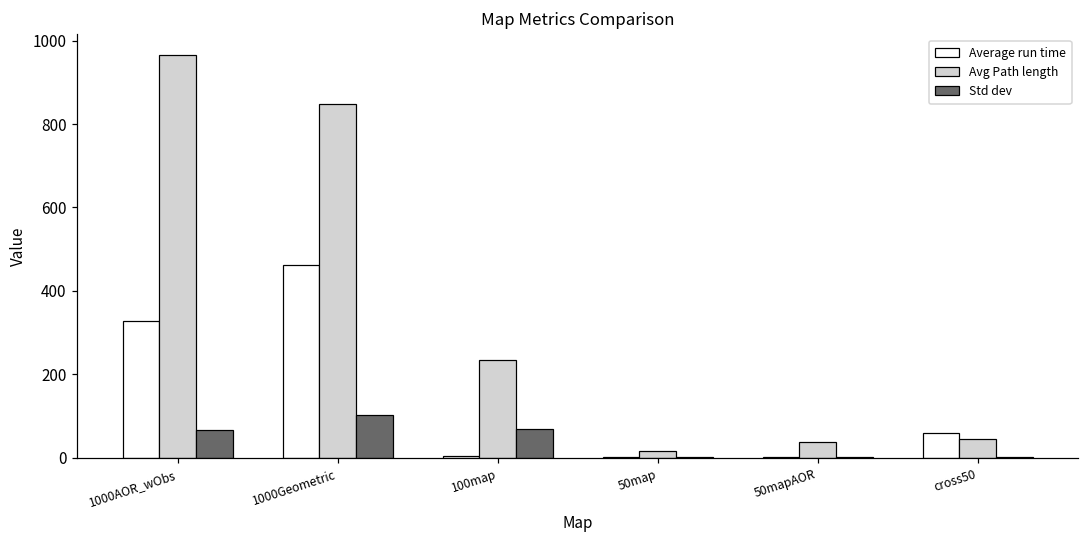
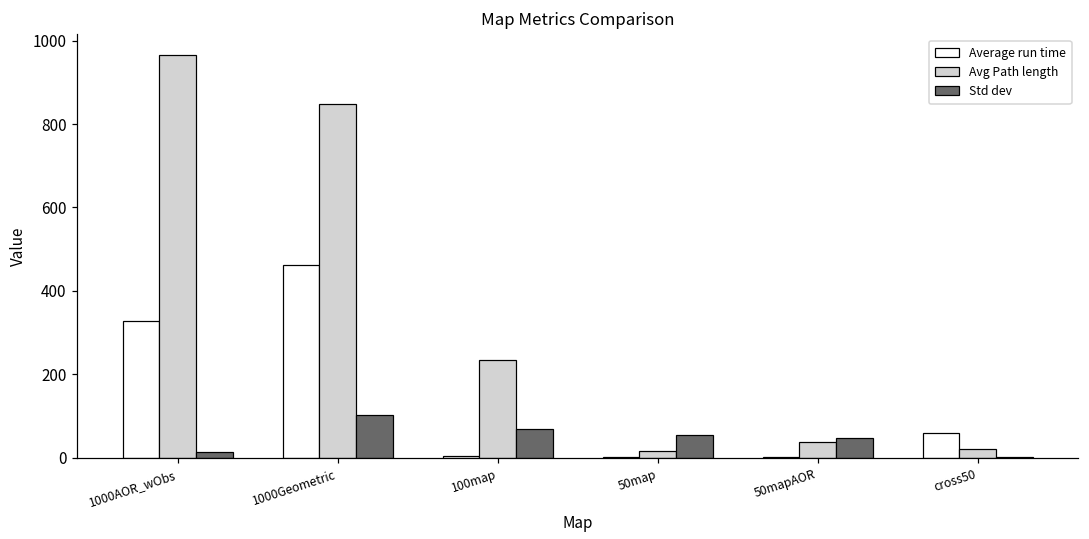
Std dev, 1000AOR_wObs: 70 -> 10
Std dev, 50map: 0 -> 50
Std dev, 50mapAOR: 0 -> 50
Avg Path length, cross50: 40 -> 20
